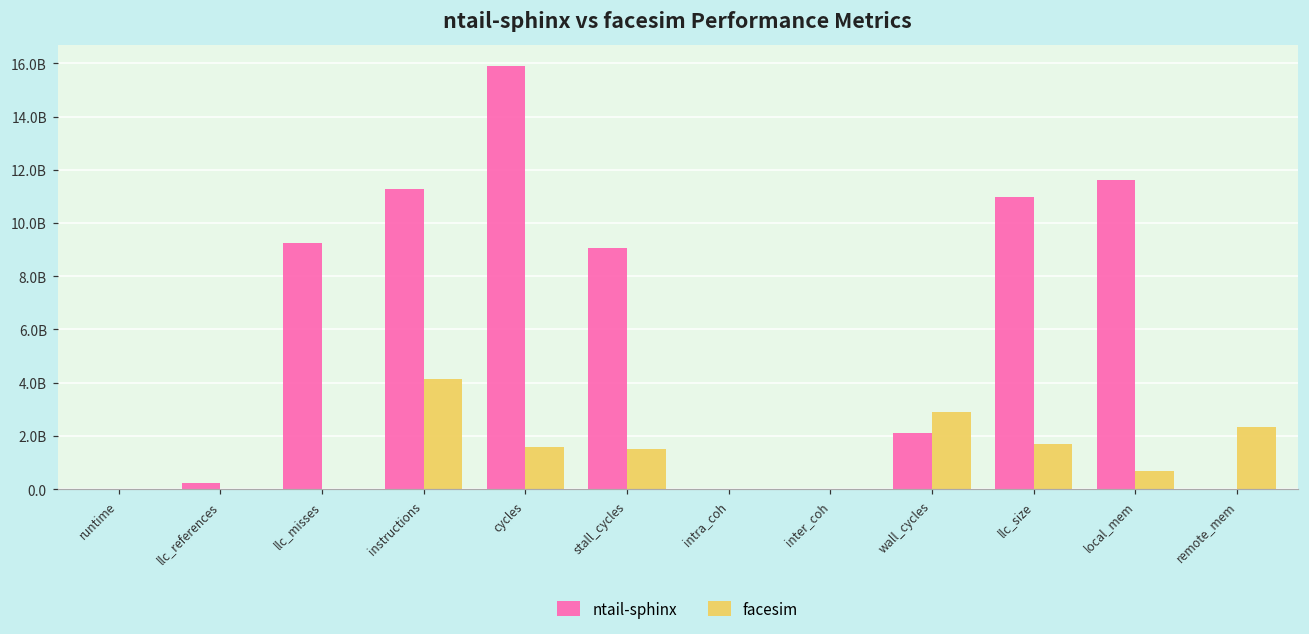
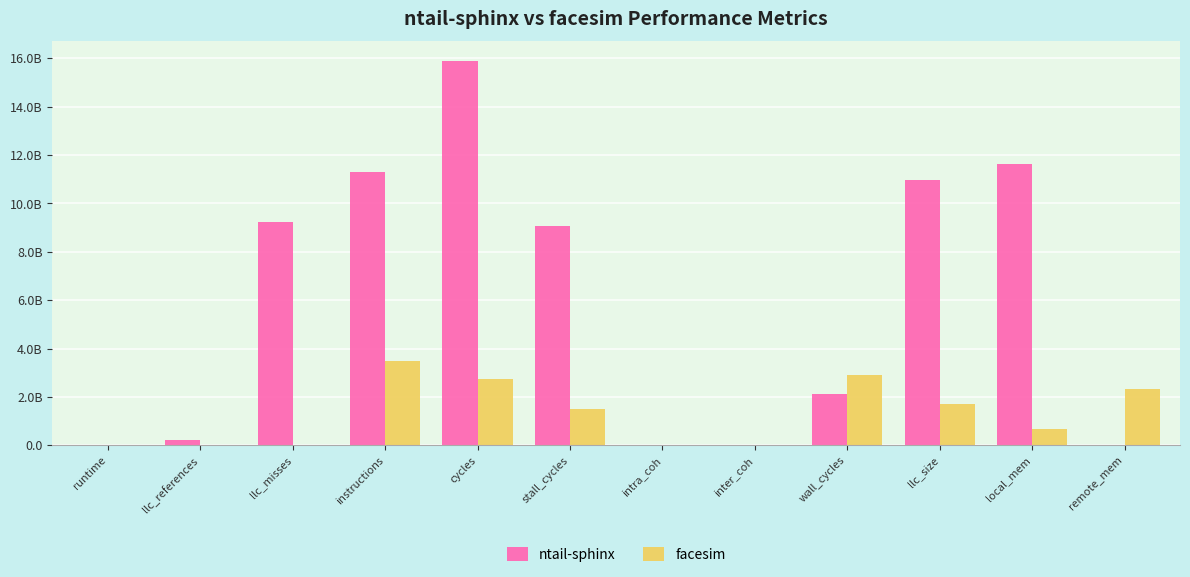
facesim, instructions: 4200000000 -> 3500000000
facesim, cycles: 1600000000 -> 2700000000
